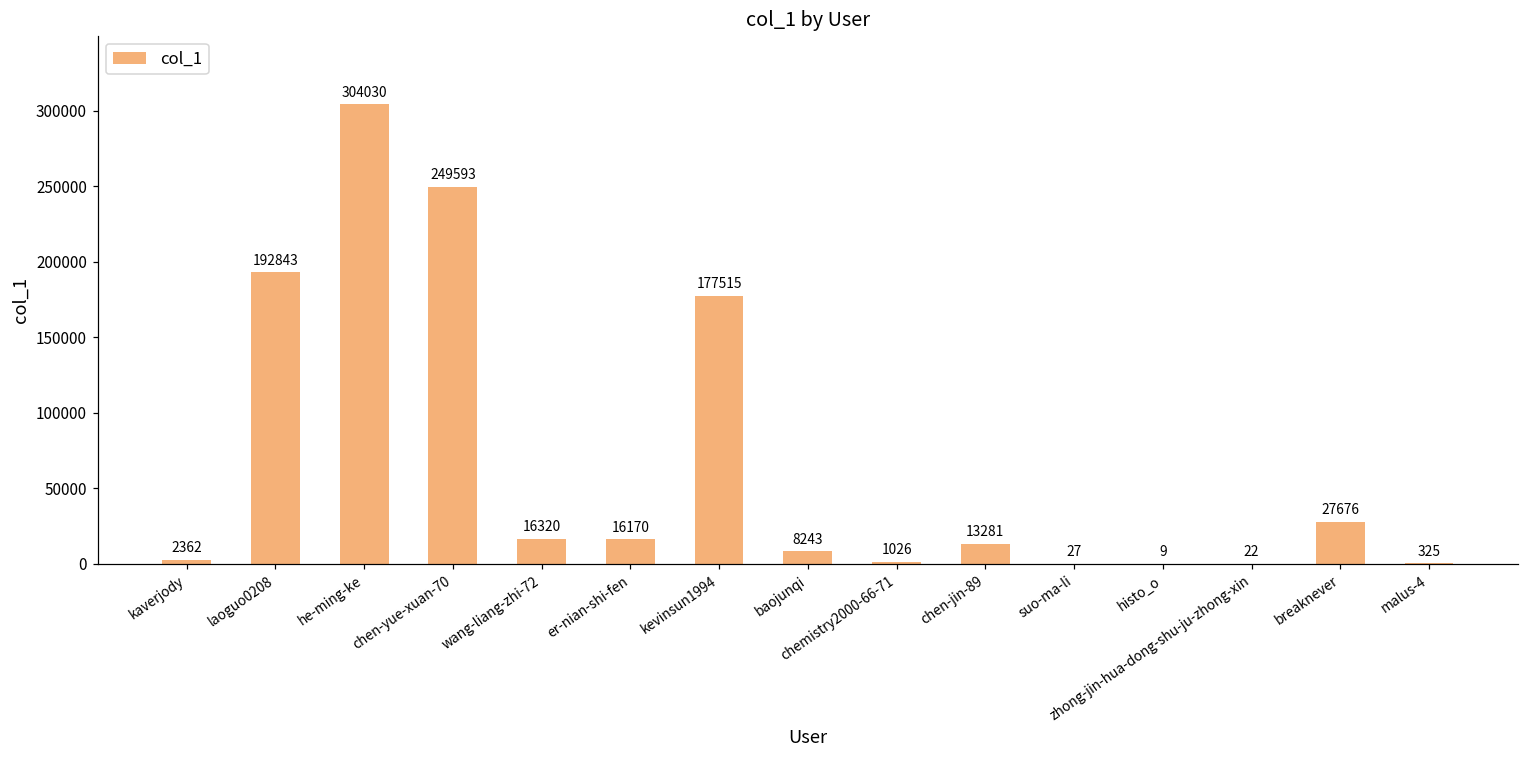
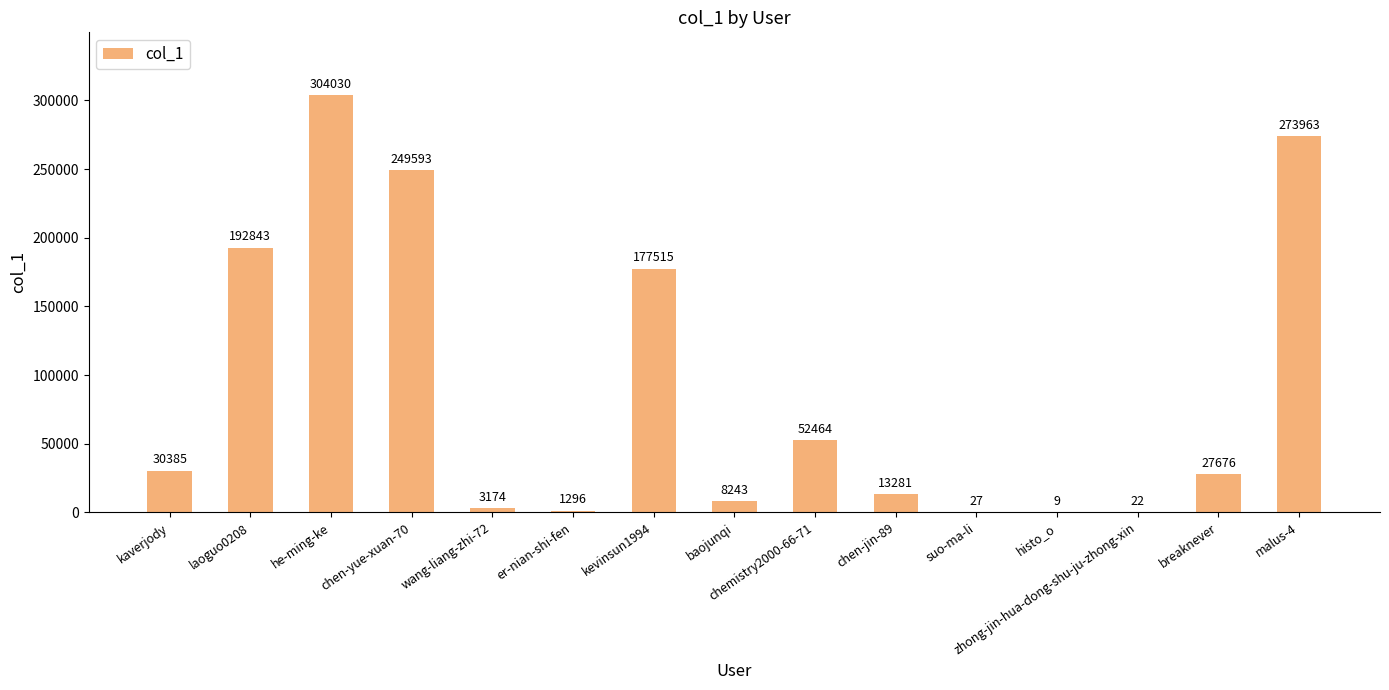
kaverjody: 2362 -> 30385
wang-liang-zhi-72: 16320 -> 3174
er-nian-shi-fen: 16170 -> 1296
chemistry2000-66-71: 1026 -> 52464
malus-4: 325 -> 273963
